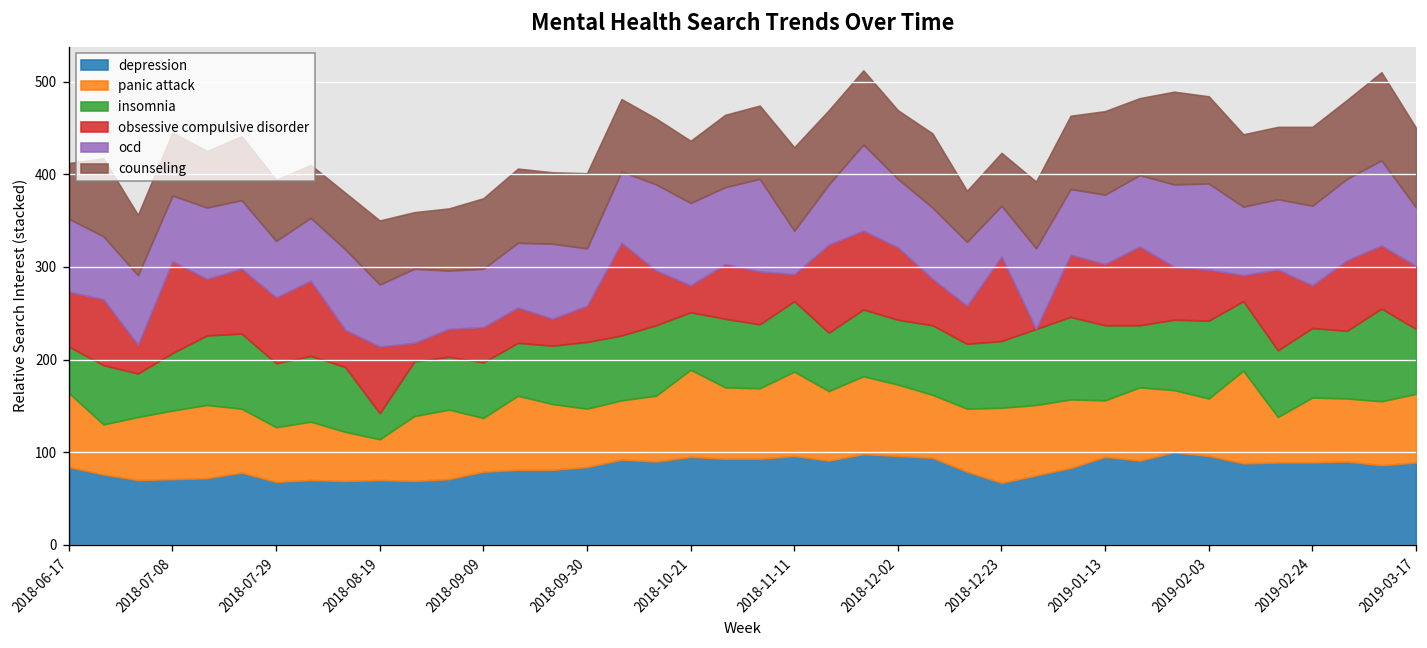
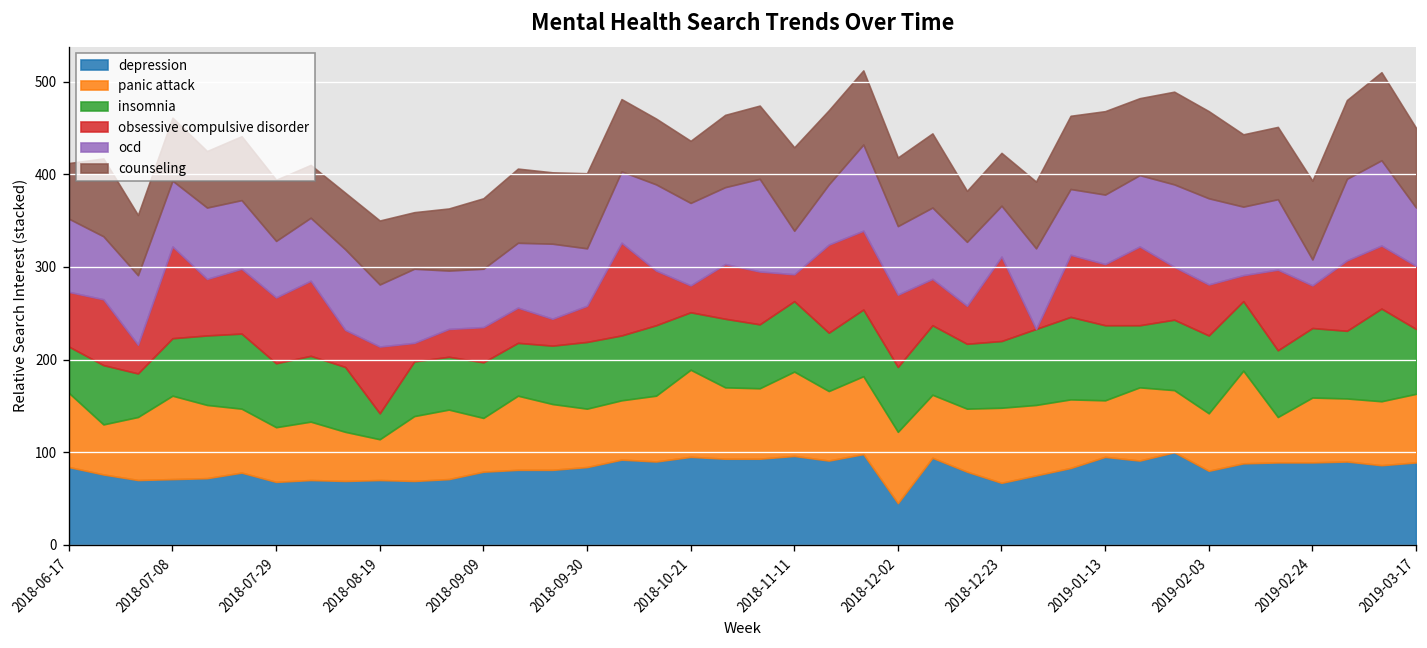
panic attack, 2018-07-08: 70 -> 90
depression, 2018-12-02: 100 -> 50
depression, 2019-02-03: 100 -> 80
ocd, 2019-02-24: 90 -> 30
